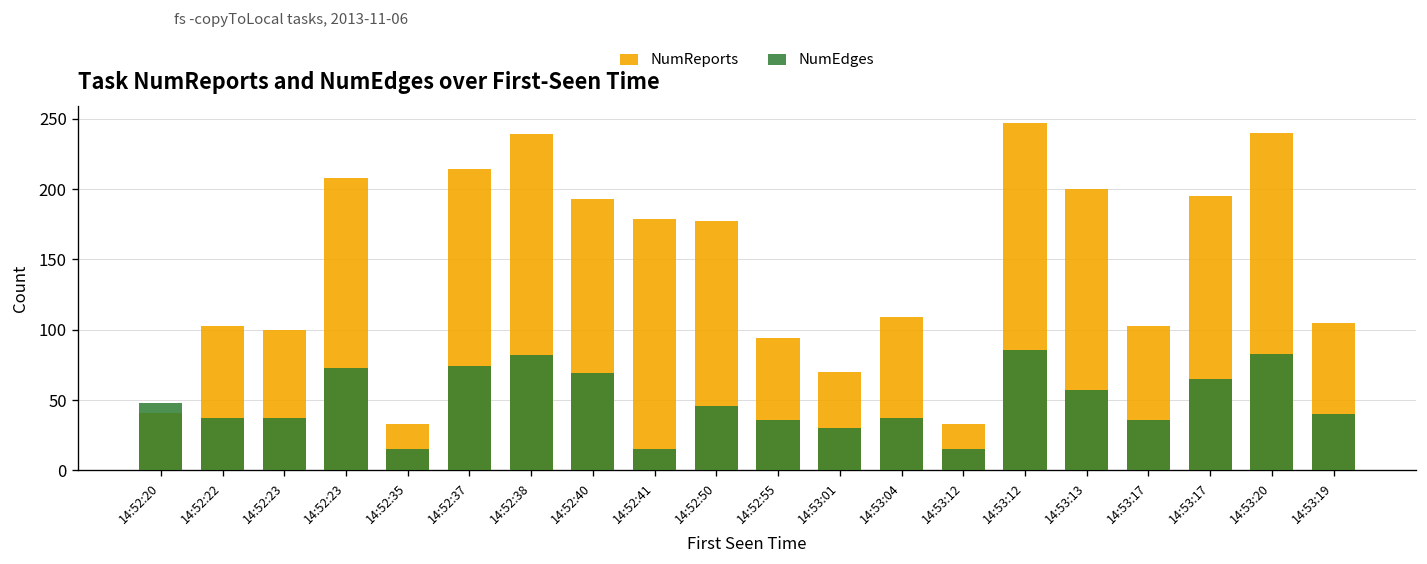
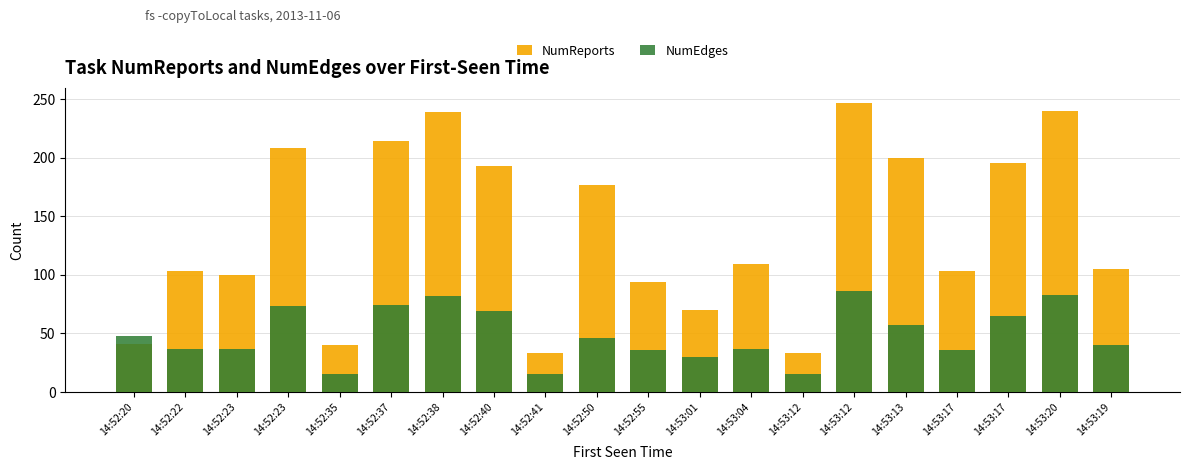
NumReports, 14:52:35: 33 -> 40
NumReports, 14:52:41: 179 -> 33
